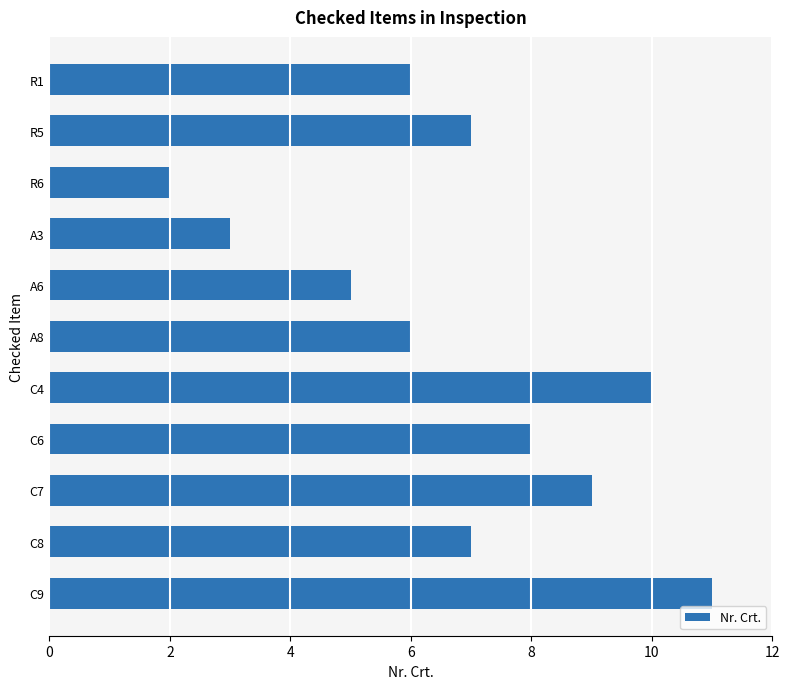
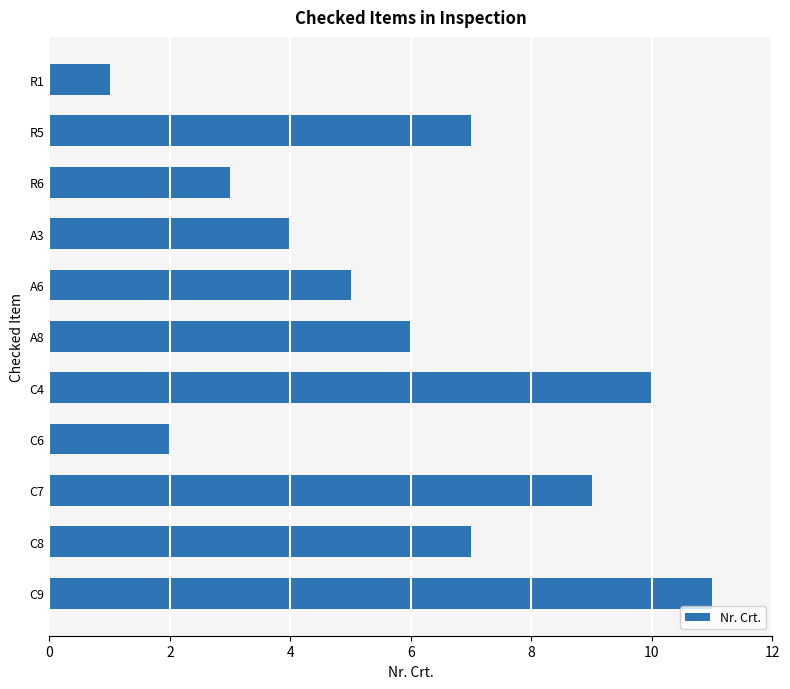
R1: 6 -> 1
R6: 2 -> 3
A3: 3 -> 4
C6: 8 -> 2
